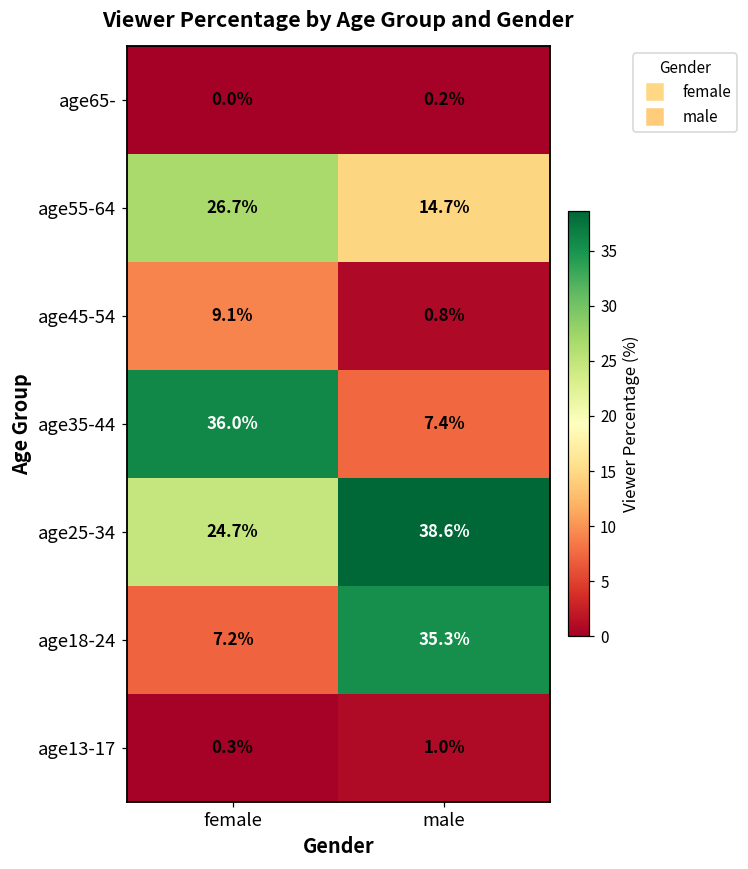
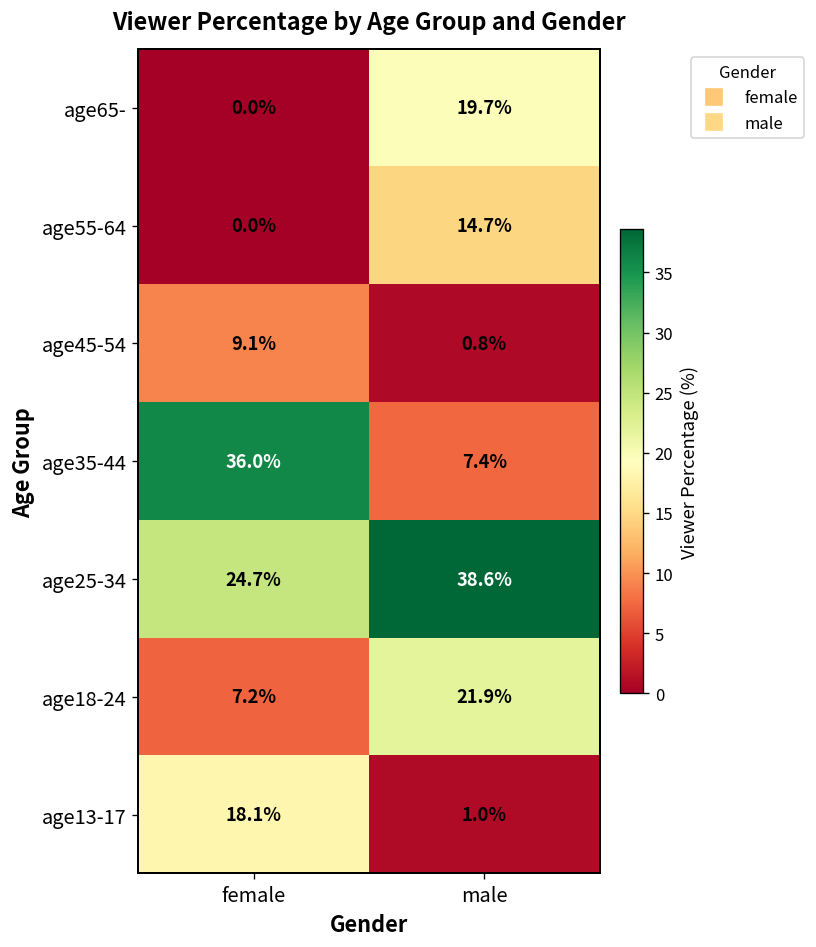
age65-, male: 0.2% -> 19.7%
age55-64, female: 26.7% -> 0.0%
age18-24, male: 35.3% -> 21.9%
age13-17, female: 0.3% -> 18.1%
